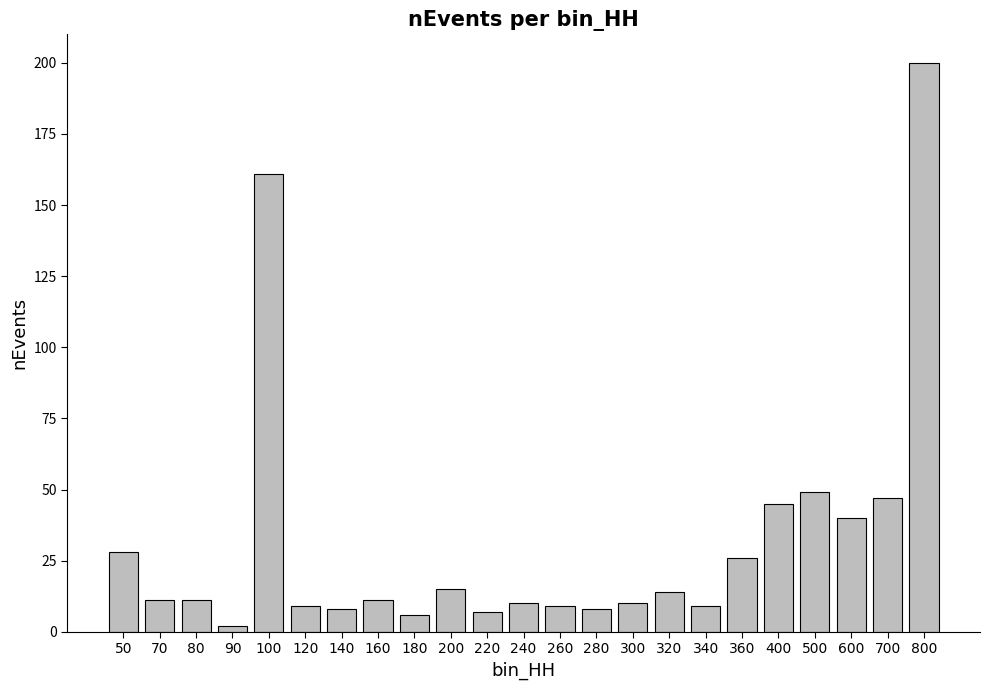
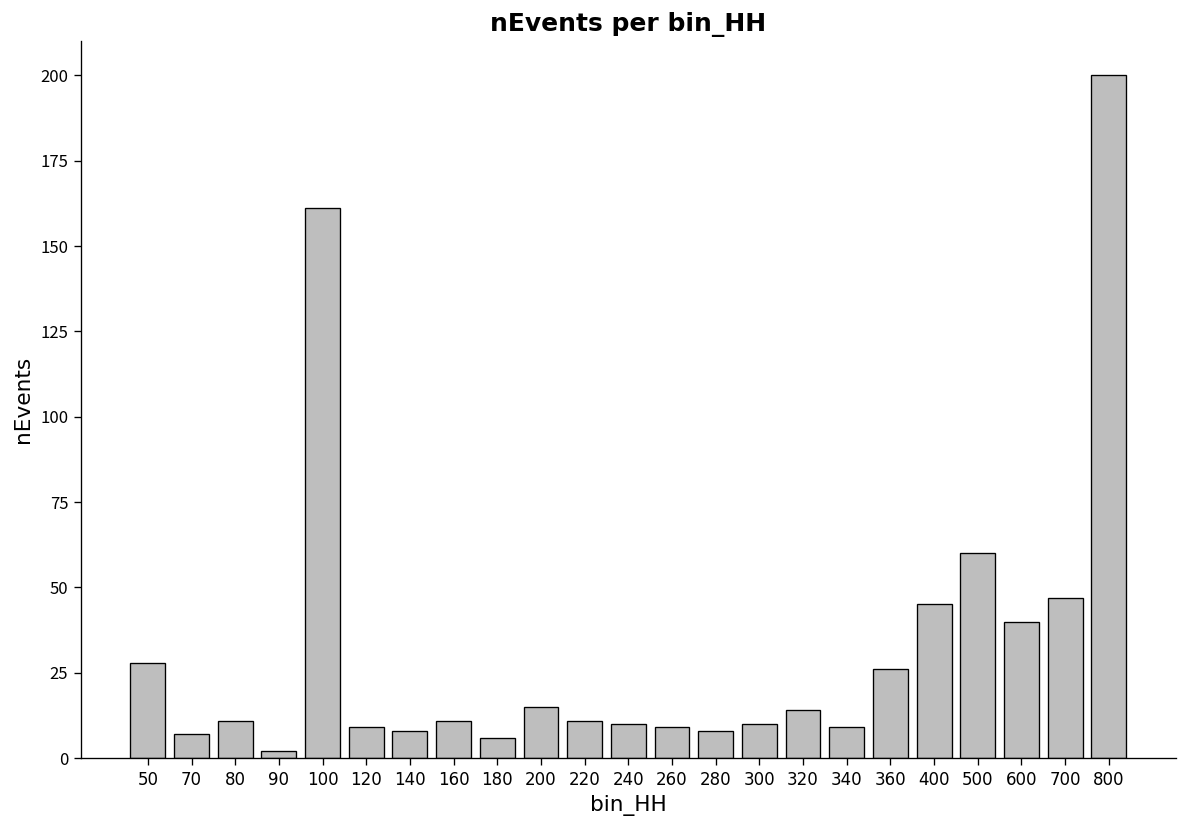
70: 11 -> 7
220: 7 -> 11
500: 49 -> 60
